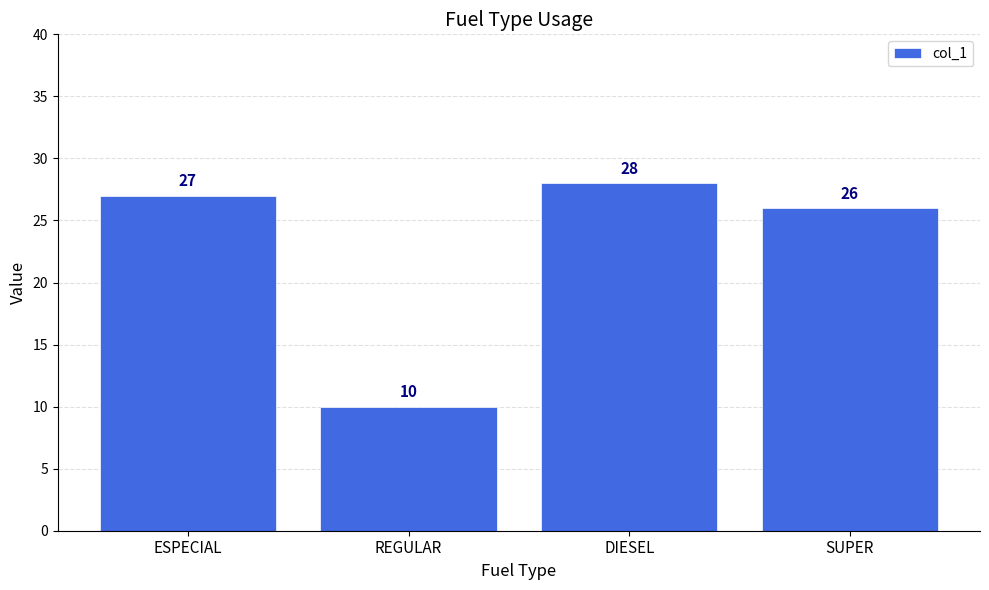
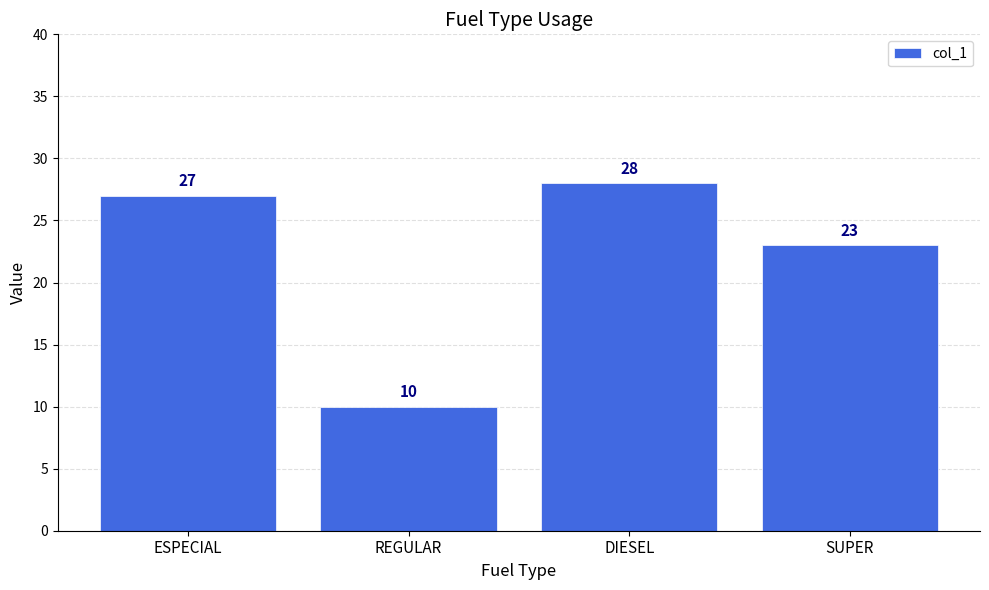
SUPER: 26 -> 23
